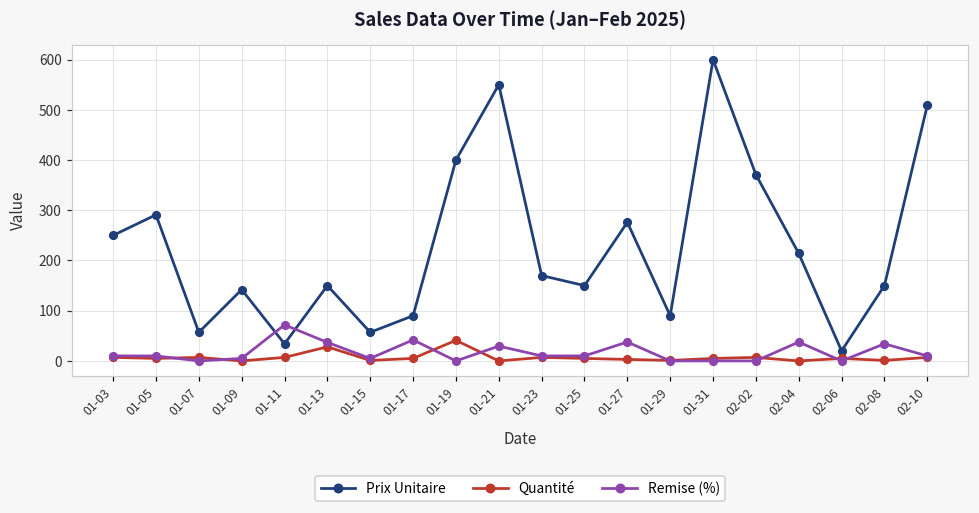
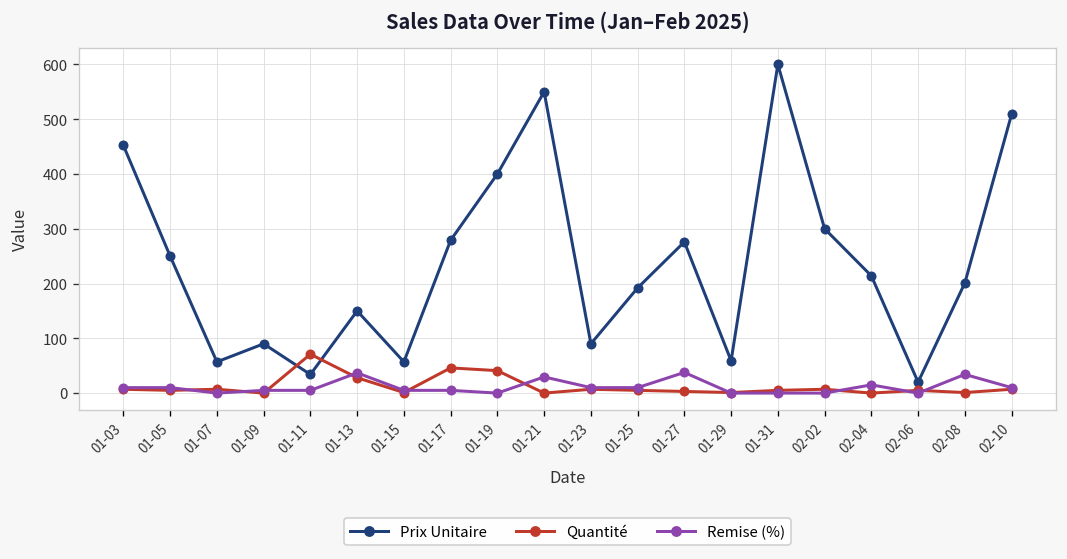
Prix Unitaire, 01-03: 250 -> 450
Prix Unitaire, 01-05: 290 -> 250
Prix Unitaire, 01-09: 140 -> 90
Quantité, 01-11: 10 -> 70
Remise (%), 01-11: 70 -> 10
Prix Unitaire, 01-17: 90 -> 280
Quantité, 01-17: 10 -> 50
Remise (%), 01-17: 40 -> 10
Prix Unitaire, 01-23: 170 -> 90
Prix Unitaire, 01-25: 150 -> 190
Prix Unitaire, 01-29: 90 -> 60
Prix Unitaire, 02-02: 370 -> 300
Remise (%), 02-04: 40 -> 20
Prix Unitaire, 02-08: 150 -> 200
